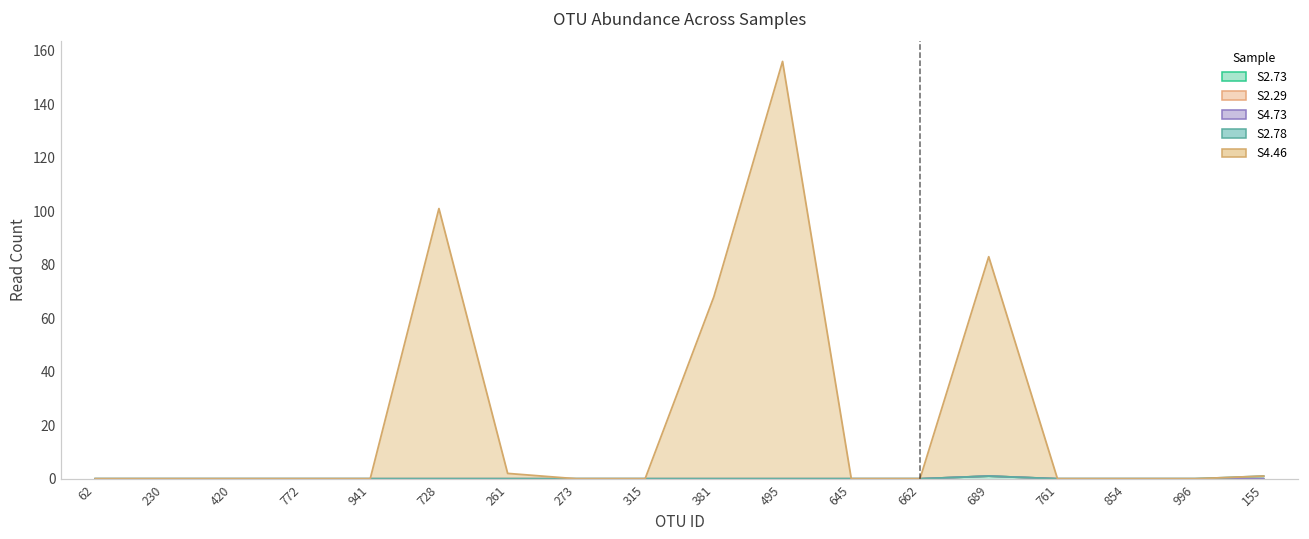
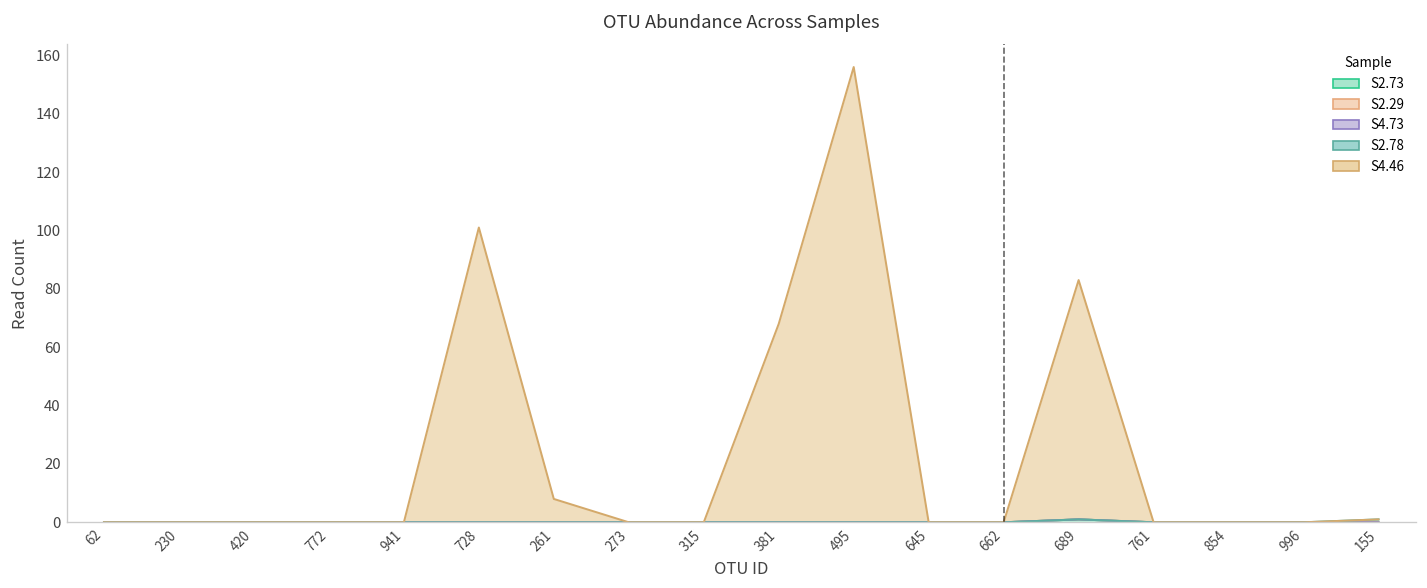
S4.46, 261: 2 -> 8
